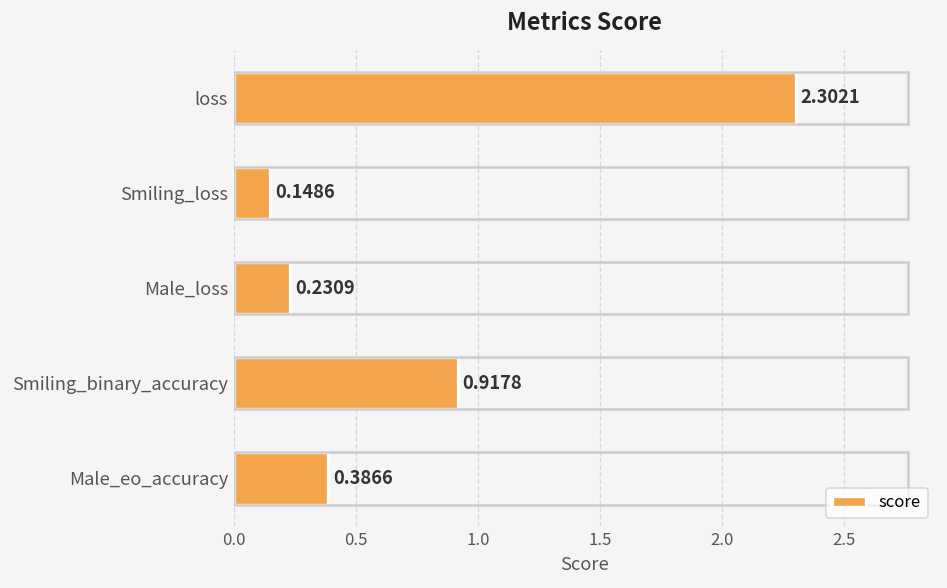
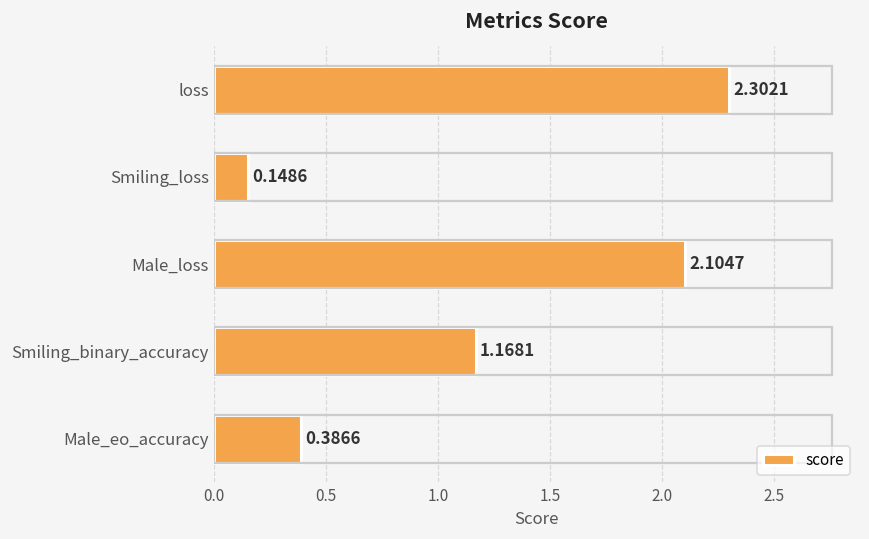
Male_loss: 0.2309 -> 2.1047
Smiling_binary_accuracy: 0.9178 -> 1.1681
